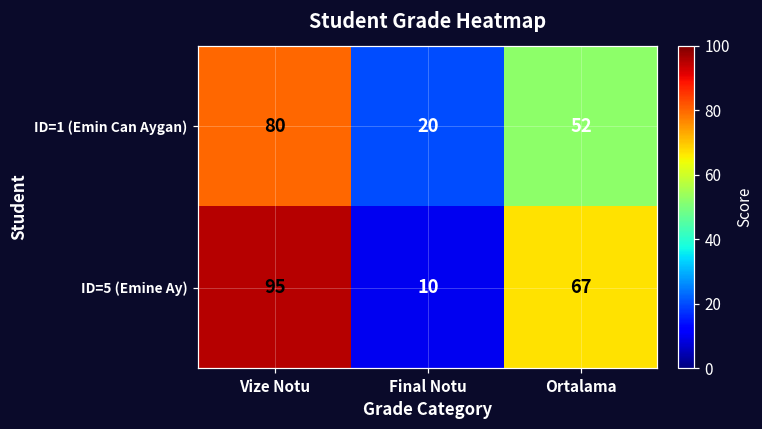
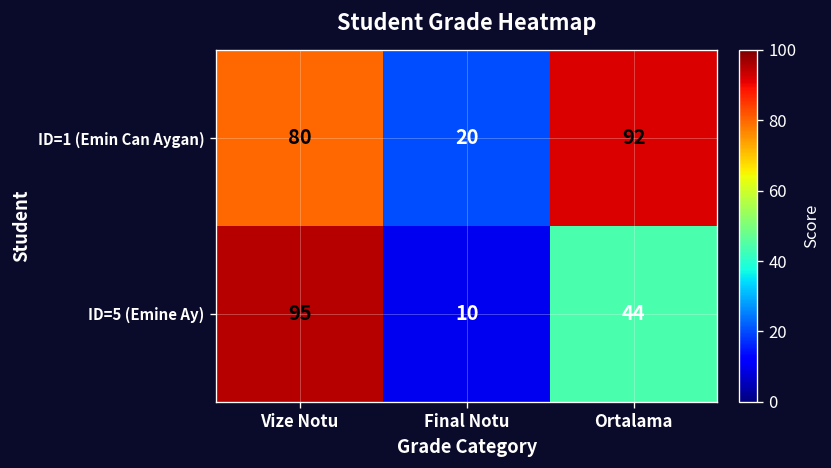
ID=1 (Emin Can Aygan), Ortalama: 52 -> 92
ID=5 (Emine Ay), Ortalama: 67 -> 44
